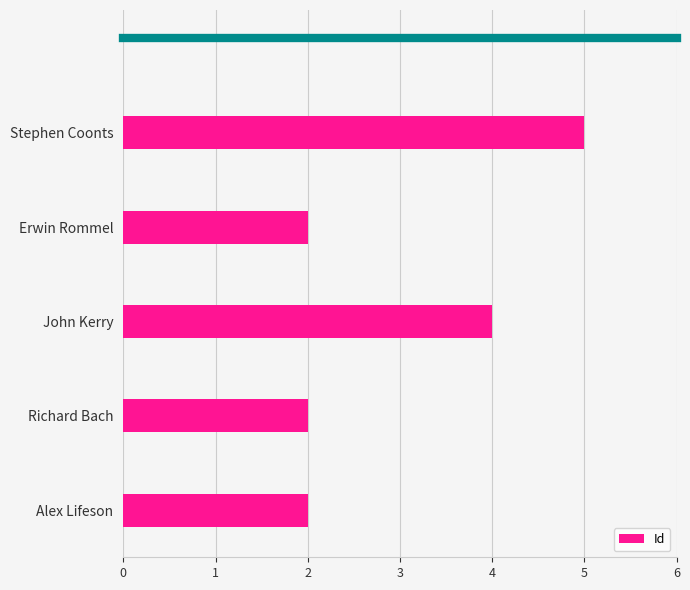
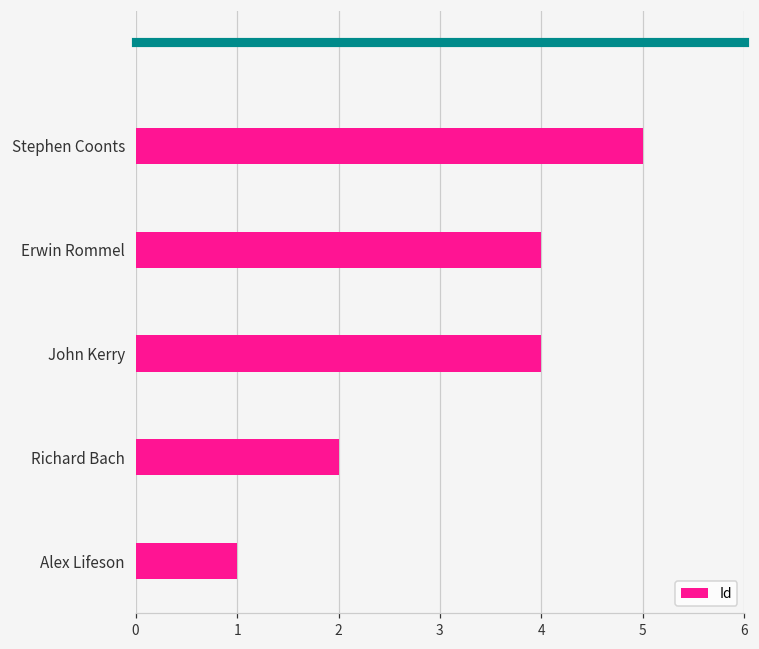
Erwin Rommel: 2 -> 4
Alex Lifeson: 2 -> 1
